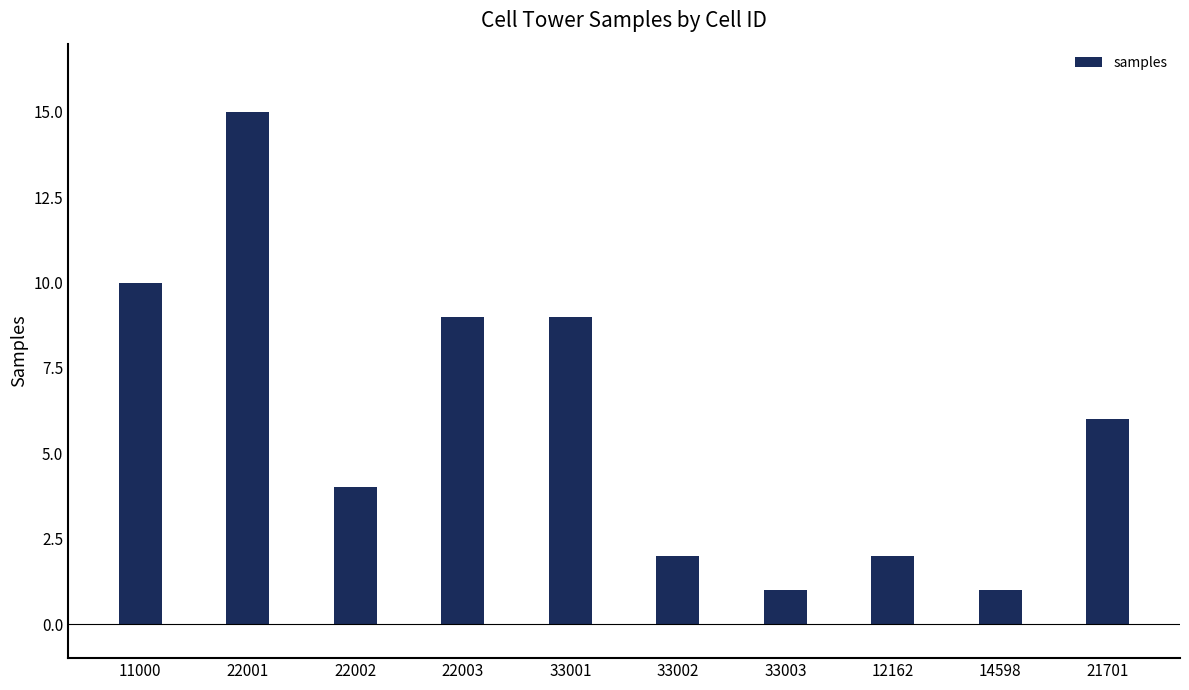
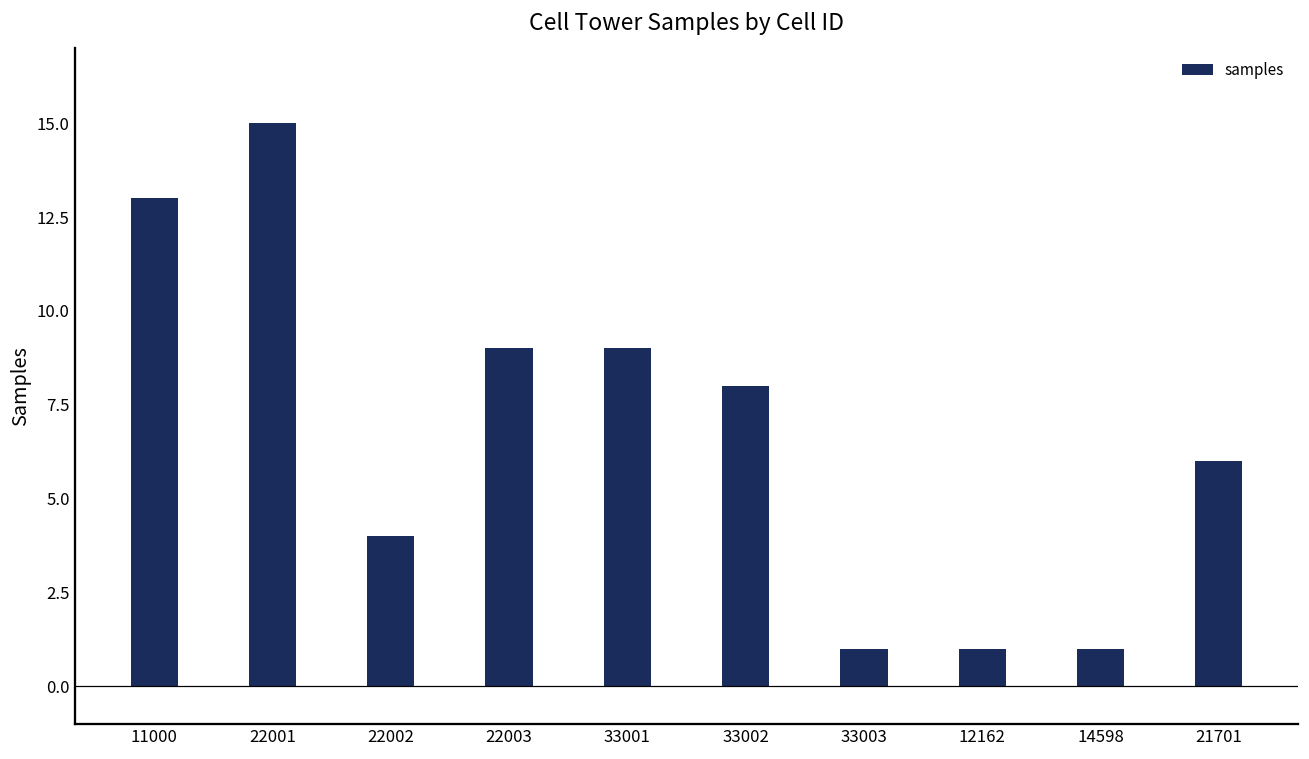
11000: 10 -> 13
33002: 2 -> 8
12162: 2 -> 1
